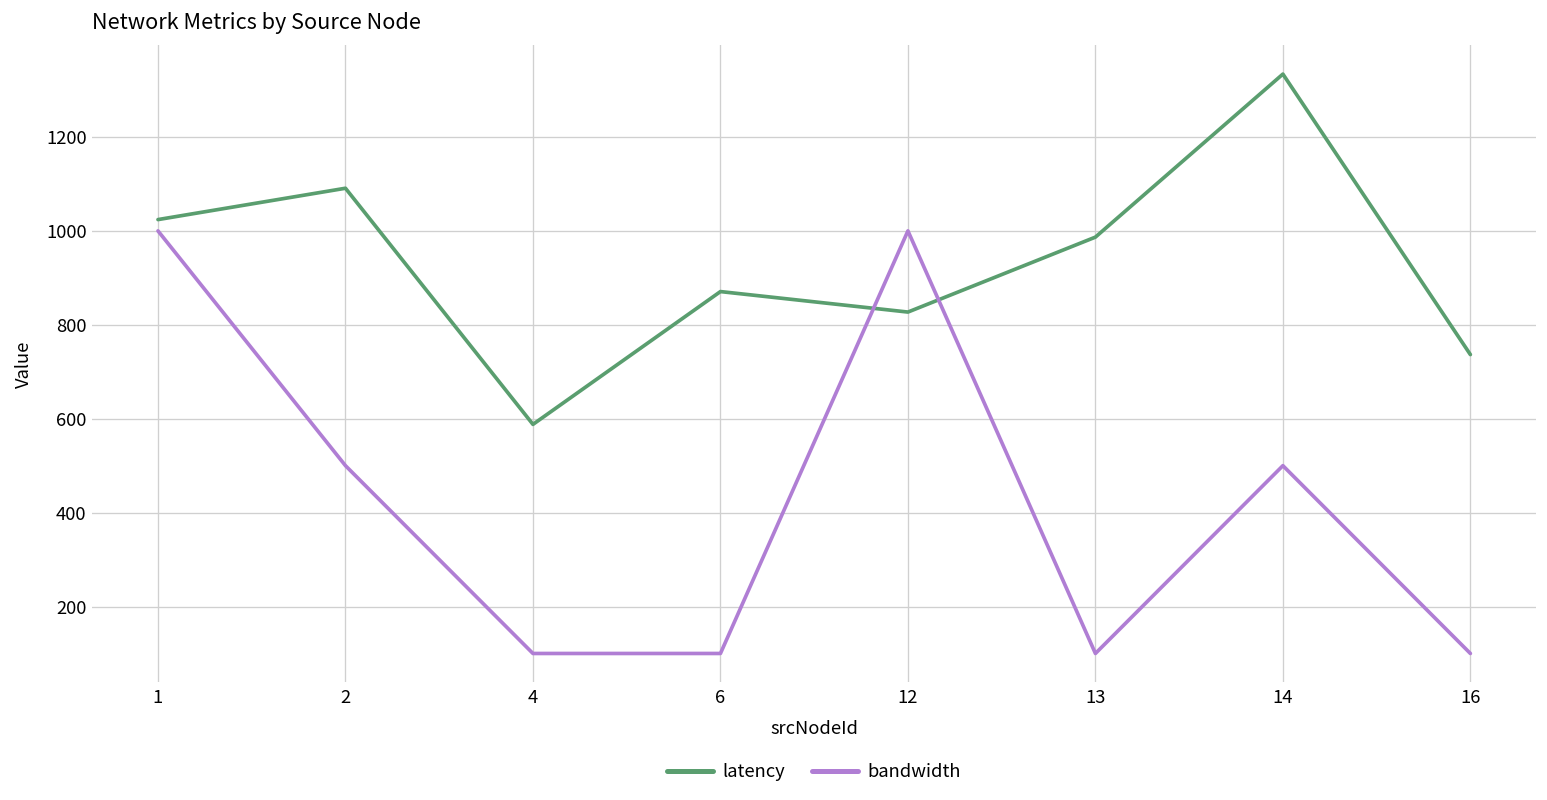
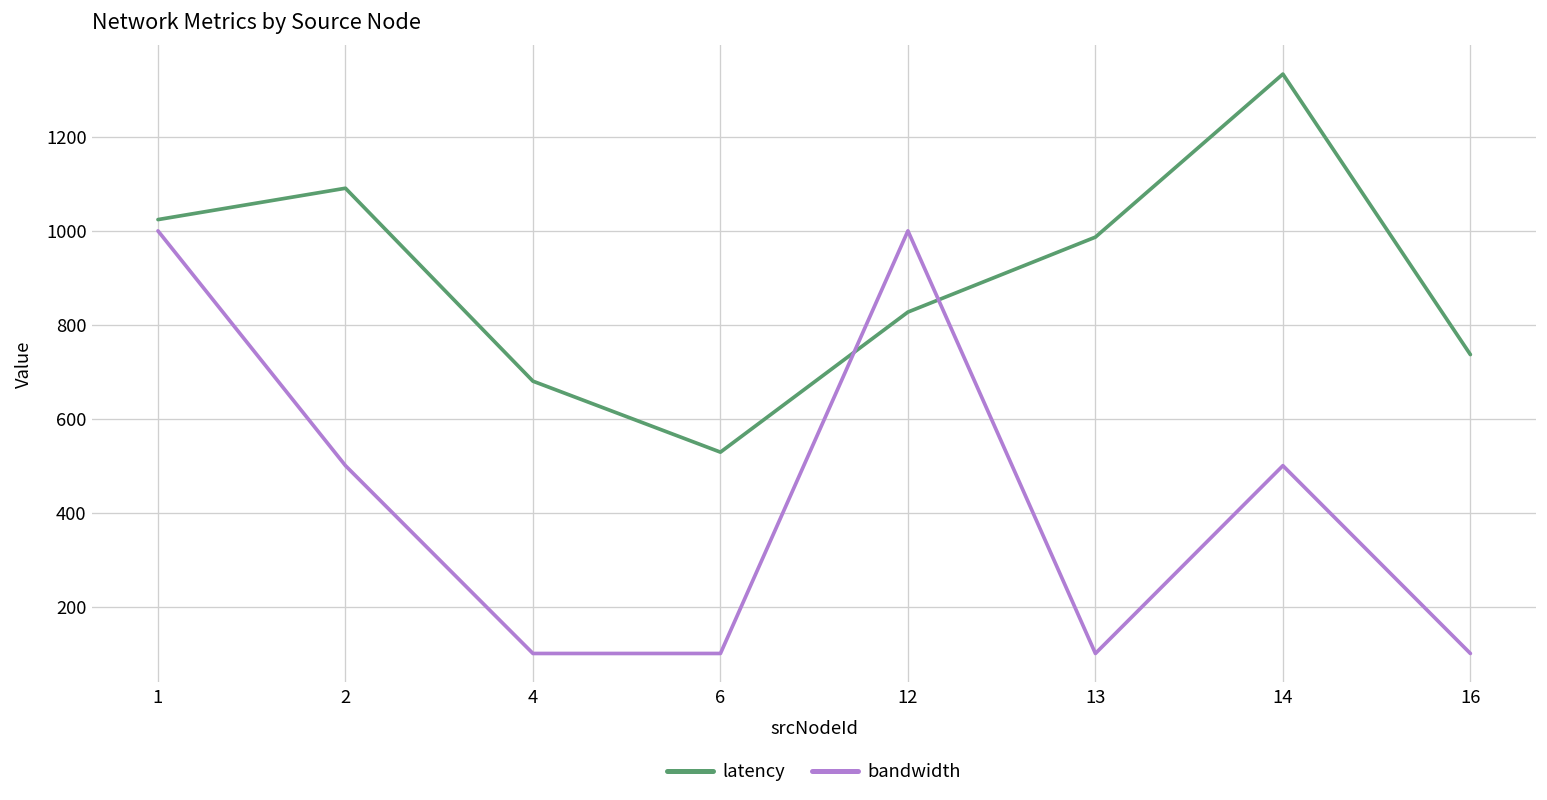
latency, 4: 590 -> 680
latency, 6: 870 -> 530
